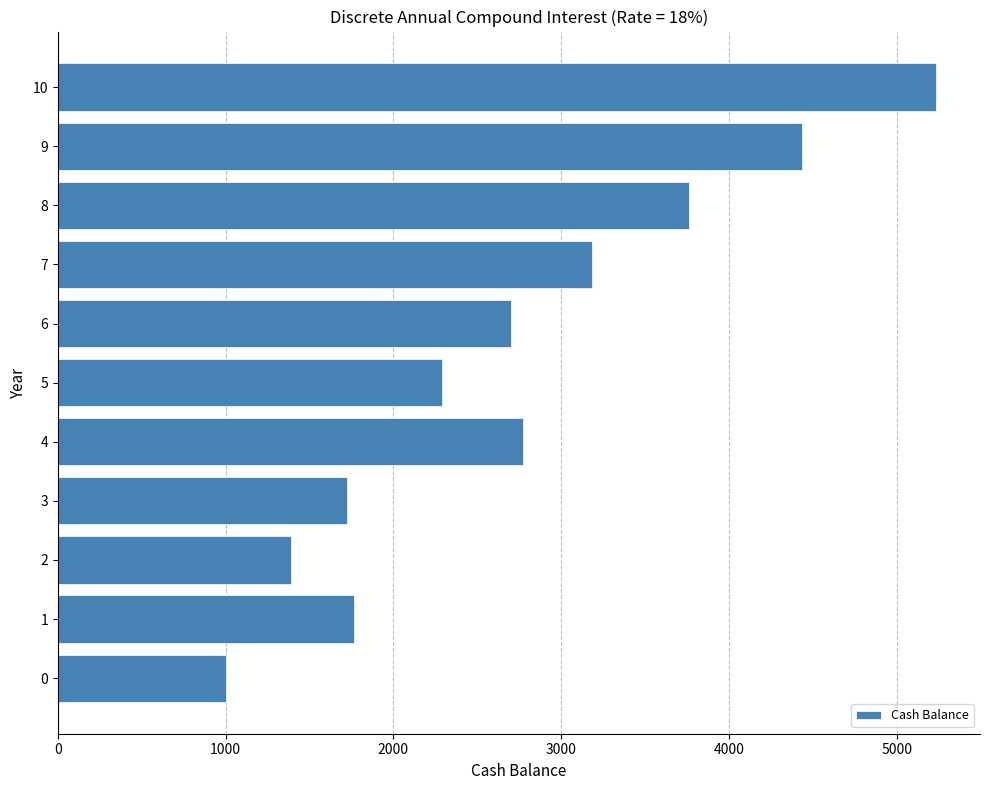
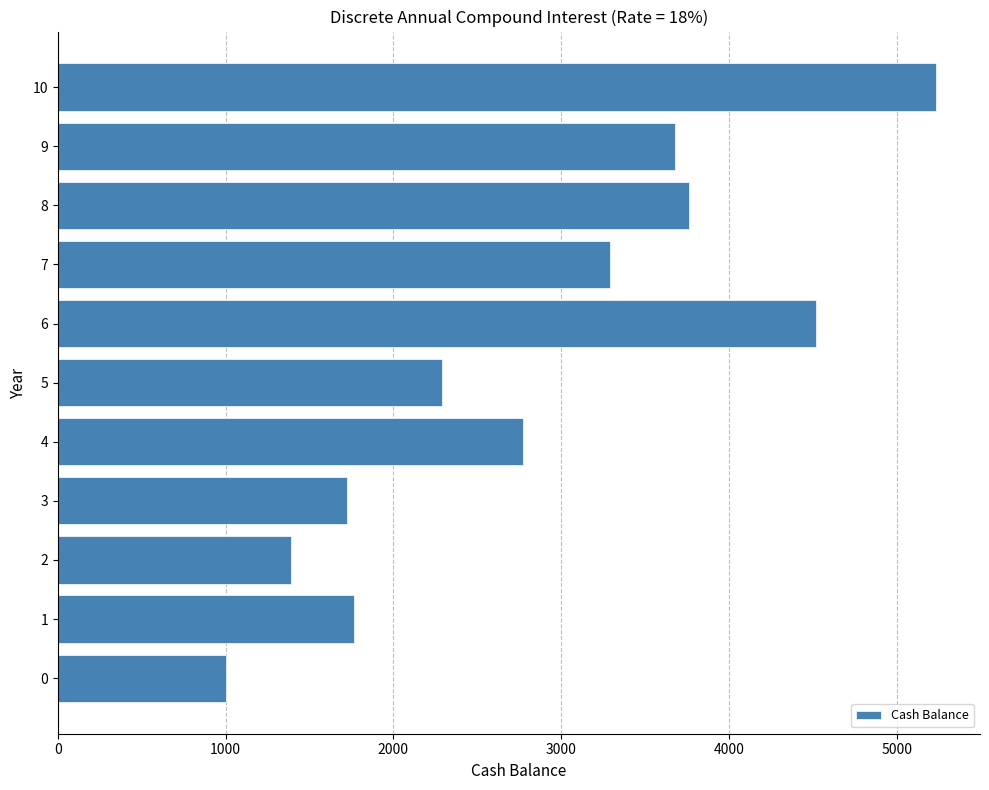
9: 4440 -> 3680
7: 3190 -> 3290
6: 2700 -> 4520
